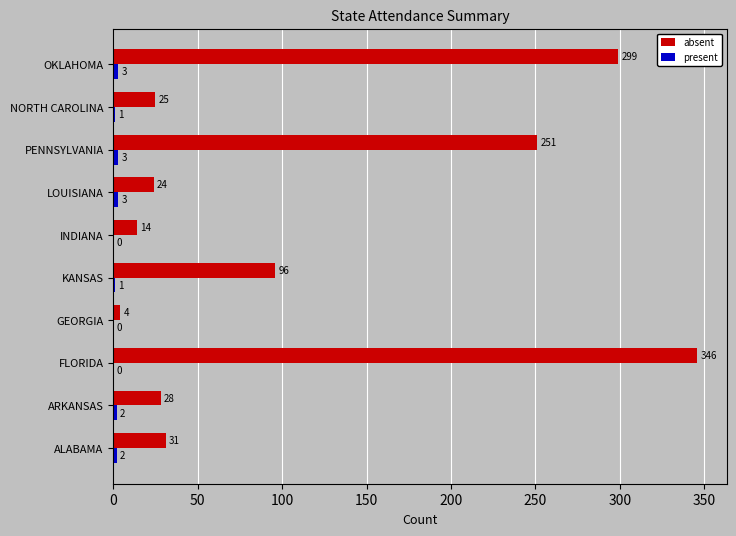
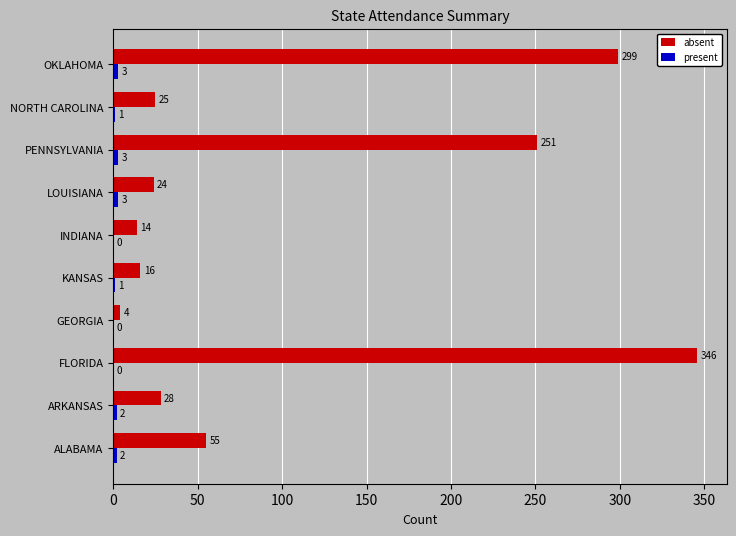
absent, KANSAS: 96 -> 16
absent, ALABAMA: 31 -> 55
